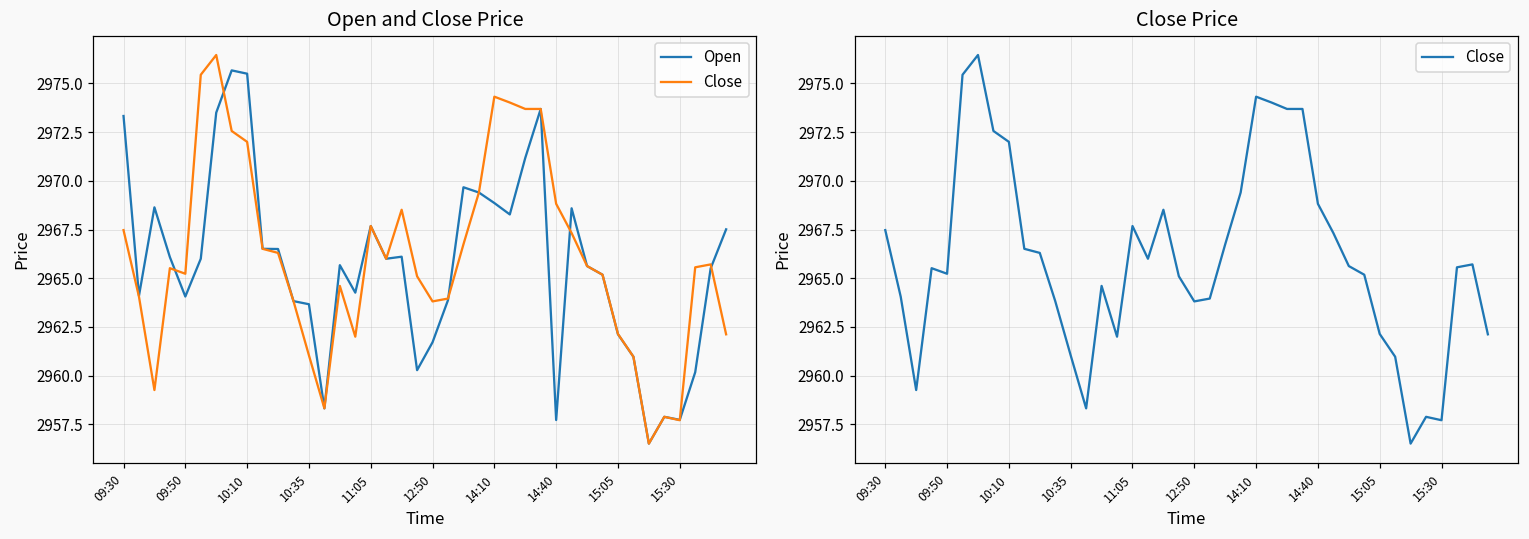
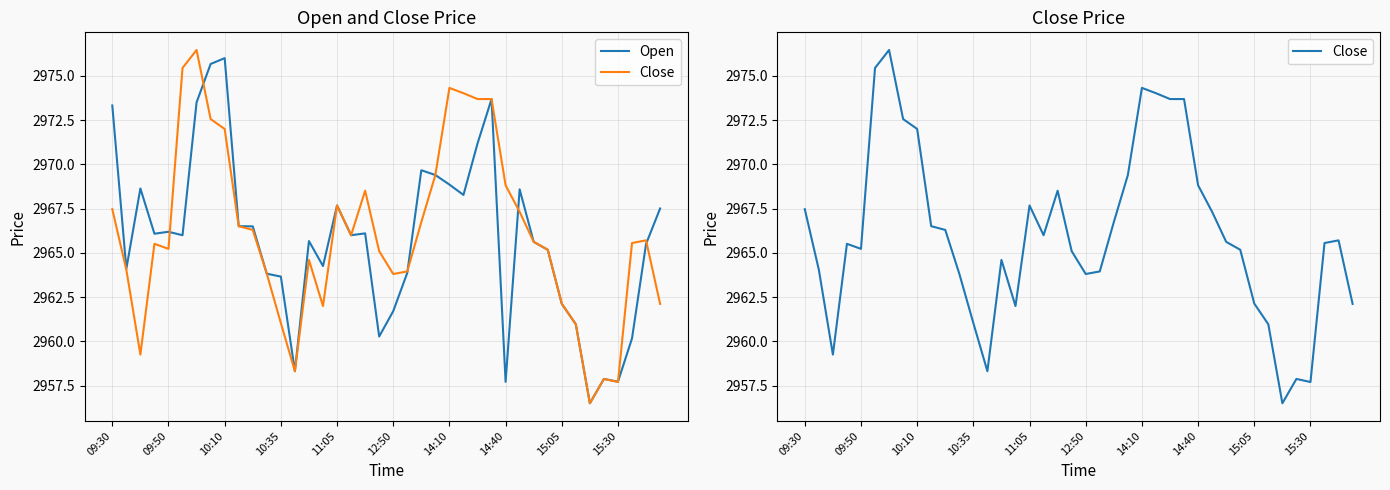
Open and Close Price, Open, 09:50: 2964.1 -> 2966.2
Open and Close Price, Open, 10:10: 2975.5 -> 2976.0
